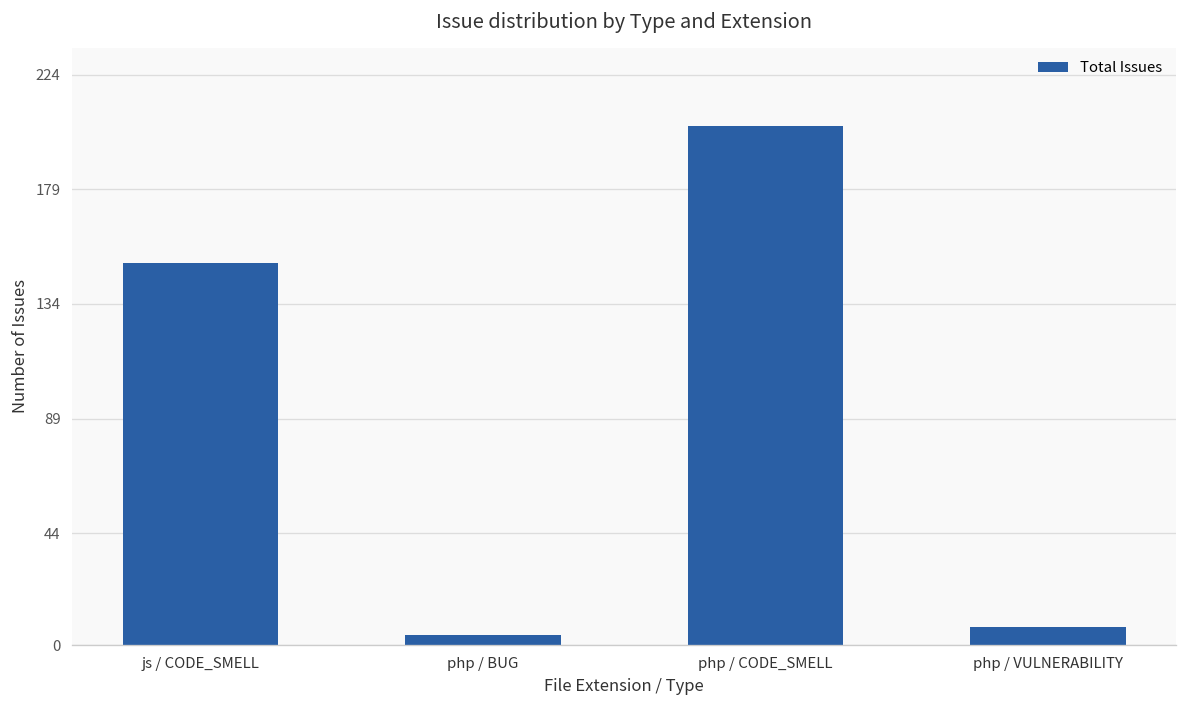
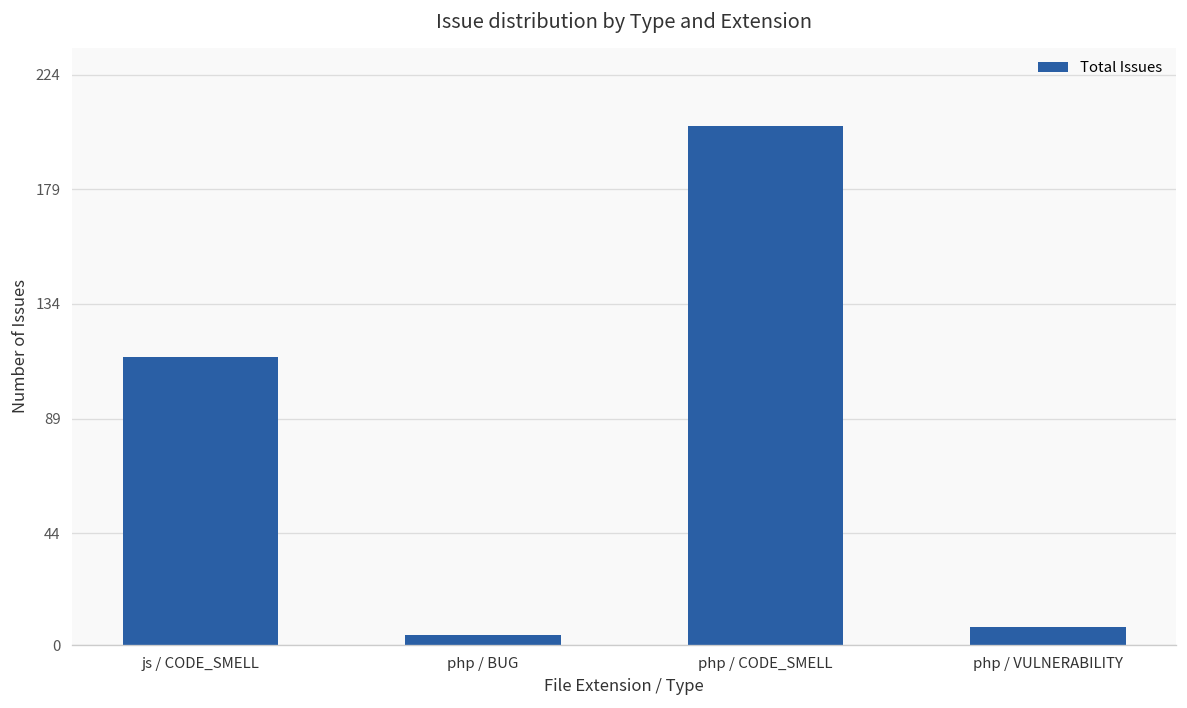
js / CODE_SMELL: 150 -> 113
